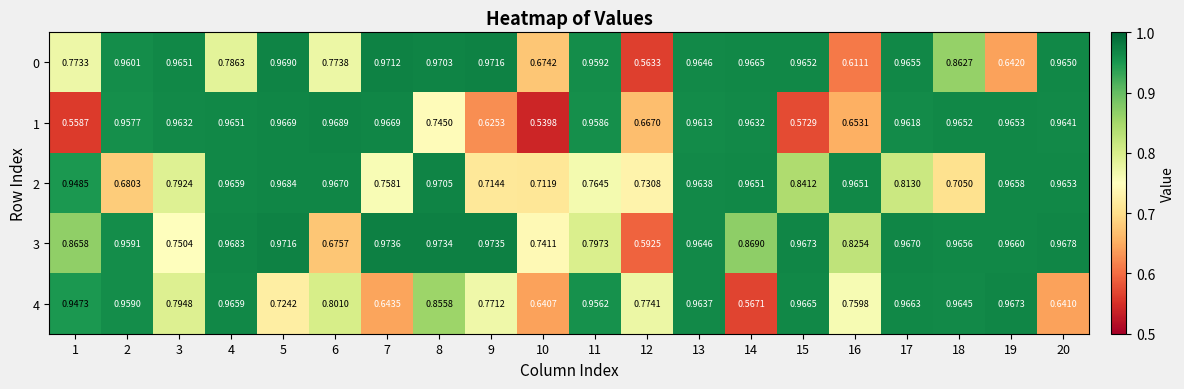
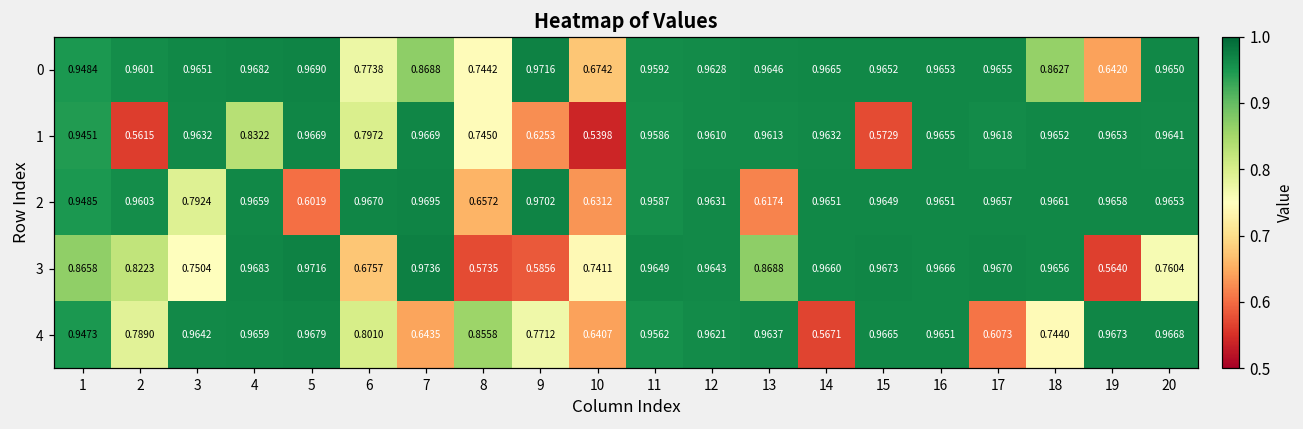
0, 1: 0.7733 -> 0.9484
0, 4: 0.7863 -> 0.9682
0, 7: 0.9712 -> 0.8688
0, 8: 0.9703 -> 0.7442
0, 12: 0.5633 -> 0.9628
0, 16: 0.6111 -> 0.9653
1, 1: 0.5587 -> 0.9451
1, 2: 0.9577 -> 0.5615
1, 4: 0.9651 -> 0.8322
1, 6: 0.9689 -> 0.7972
1, 12: 0.6670 -> 0.9610
1, 16: 0.6531 -> 0.9655
2, 2: 0.6803 -> 0.9603
2, 5: 0.9684 -> 0.6019
2, 7: 0.7581 -> 0.9695
2, 8: 0.9705 -> 0.6572
2, 9: 0.7144 -> 0.9702
2, 10: 0.7119 -> 0.6312
2, 11: 0.7645 -> 0.9587
2, 12: 0.7308 -> 0.9631
2, 13: 0.9638 -> 0.6174
2, 15: 0.8412 -> 0.9649
2, 17: 0.8130 -> 0.9657
2, 18: 0.7050 -> 0.9661
3, 2: 0.9591 -> 0.8223
3, 8: 0.9734 -> 0.5735
3, 9: 0.9735 -> 0.5856
3, 11: 0.7973 -> 0.9649
3, 12: 0.5925 -> 0.9643
3, 13: 0.9646 -> 0.8688
3, 14: 0.8690 -> 0.9660
3, 16: 0.8254 -> 0.9666
3, 19: 0.9660 -> 0.5640
3, 20: 0.9678 -> 0.7604
4, 2: 0.9590 -> 0.7890
4, 3: 0.7948 -> 0.9642
4, 5: 0.7242 -> 0.9679
4, 12: 0.7741 -> 0.9621
4, 16: 0.7598 -> 0.9651
4, 17: 0.9663 -> 0.6073
4, 18: 0.9645 -> 0.7440
4, 20: 0.6410 -> 0.9668
